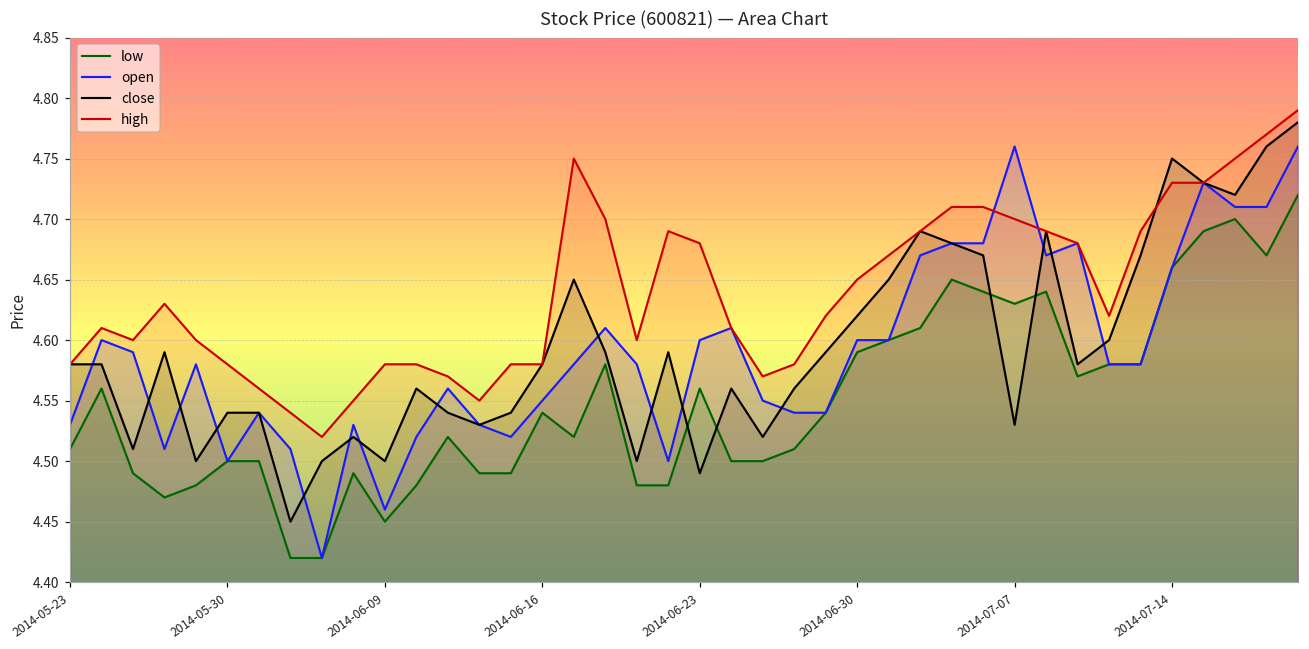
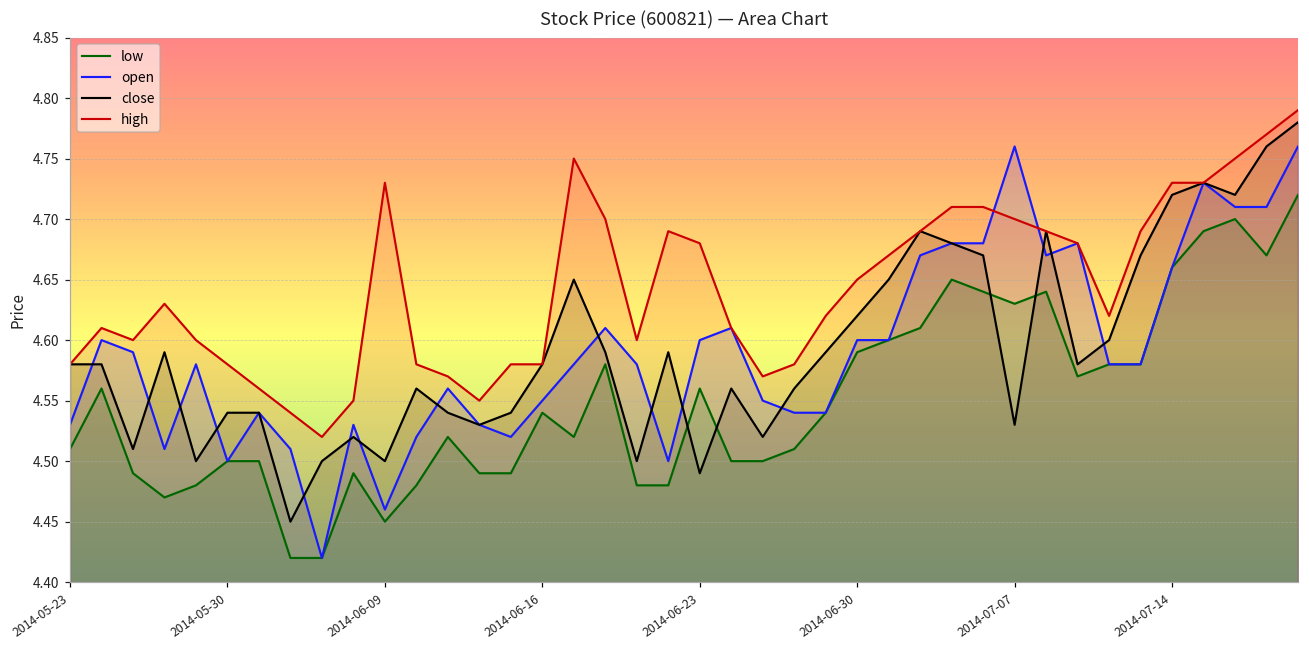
high, 2014-06-09: 4.58 -> 4.73
close, 2014-07-14: 4.75 -> 4.72
